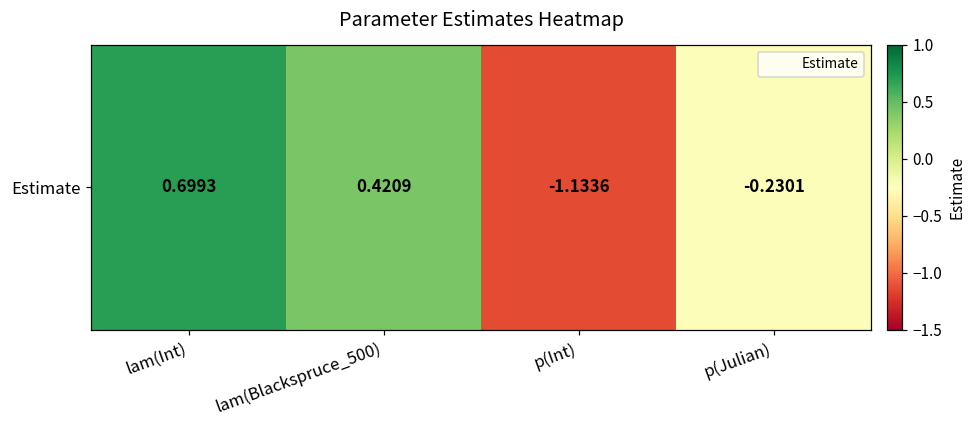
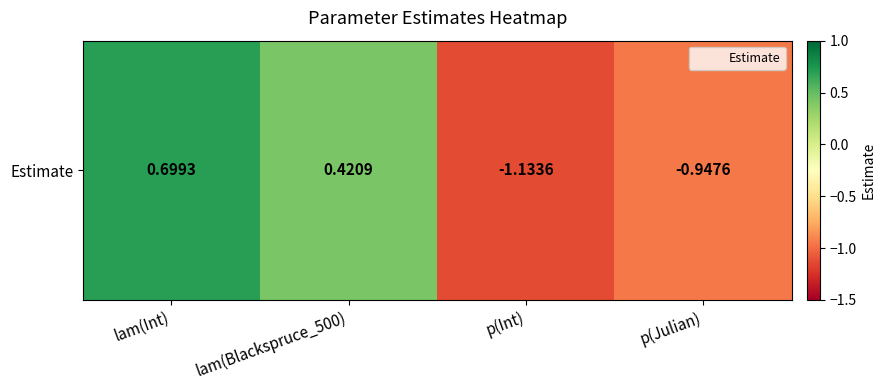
Estimate, p(Julian): -0.2301 -> -0.9476
